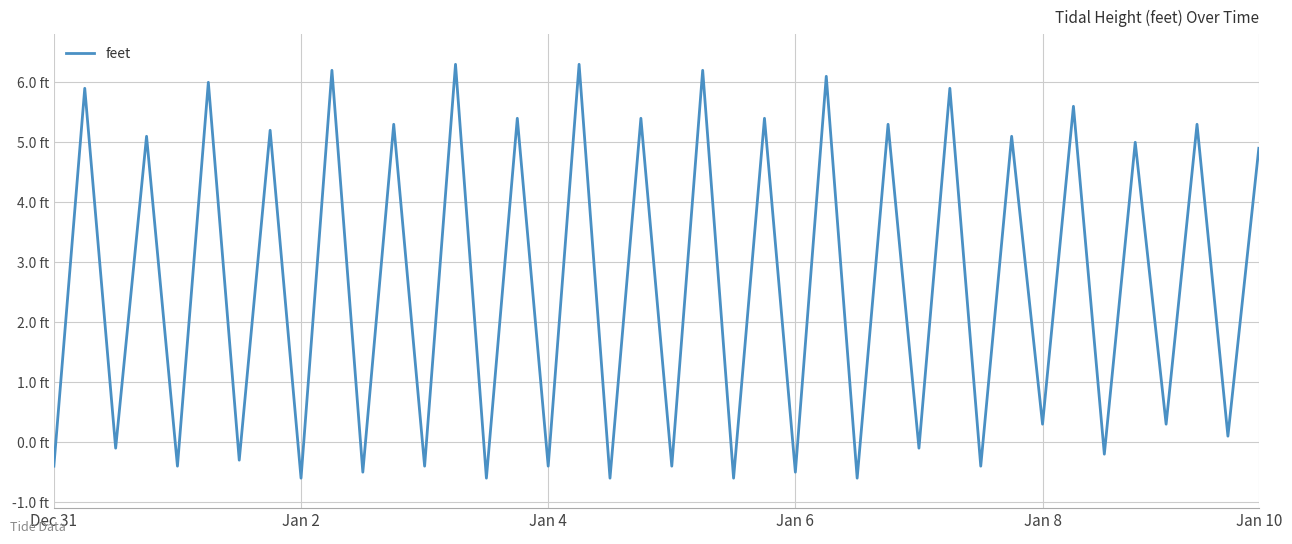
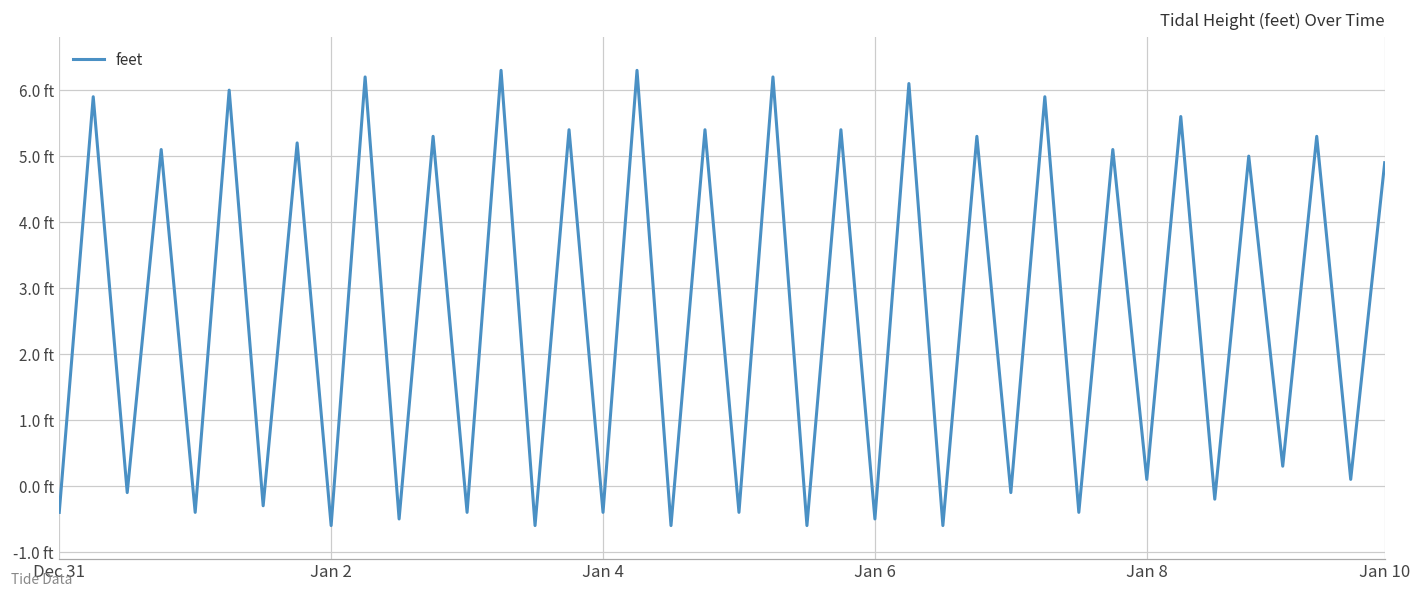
Jan 8: 0.3 ft -> 0.1 ft
